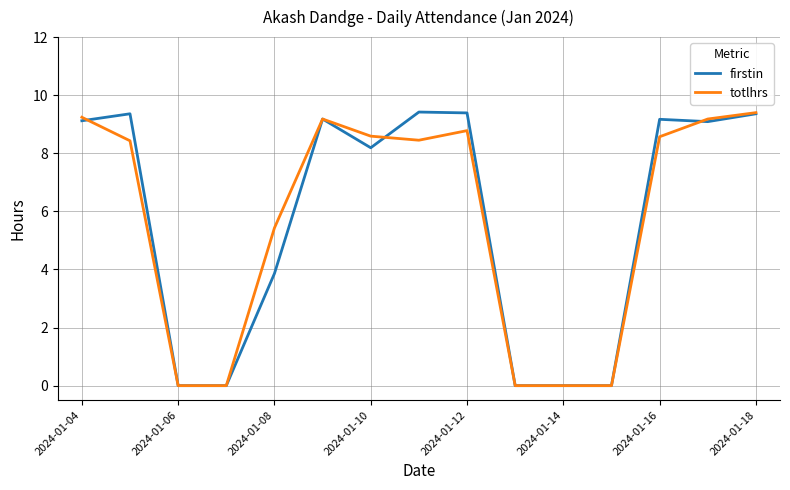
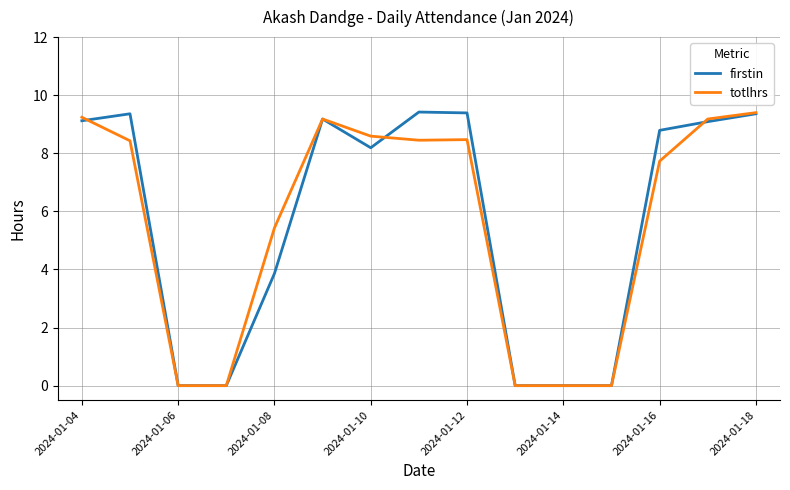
totlhrs, 2024-01-12: 8.8 -> 8.5
firstin, 2024-01-16: 9.2 -> 8.8
totlhrs, 2024-01-16: 8.6 -> 7.7
